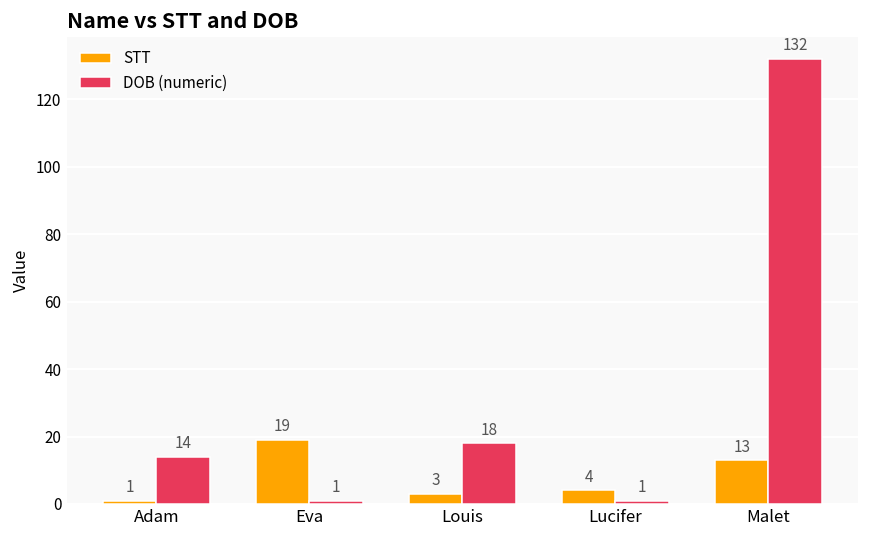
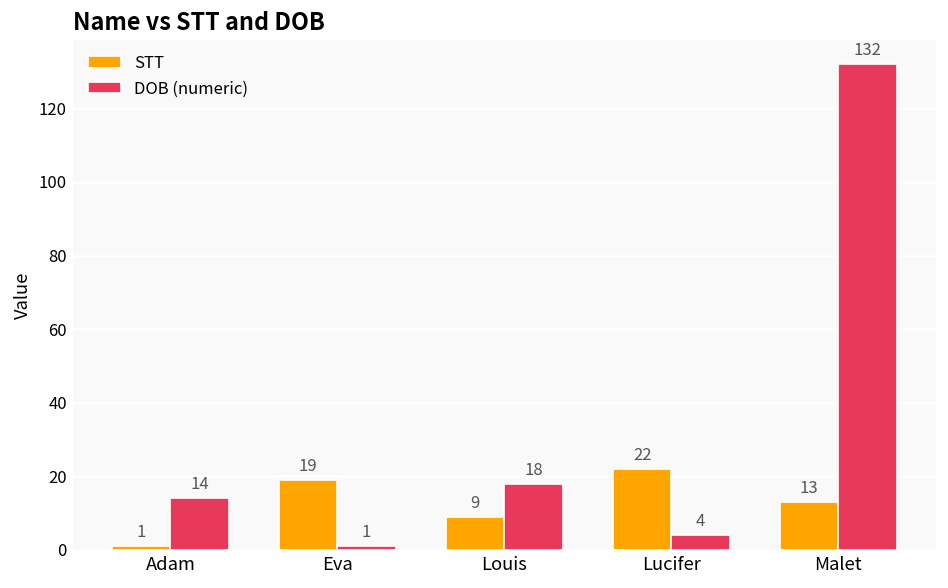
STT, Louis: 3 -> 9
STT, Lucifer: 4 -> 22
DOB (numeric), Lucifer: 1 -> 4
